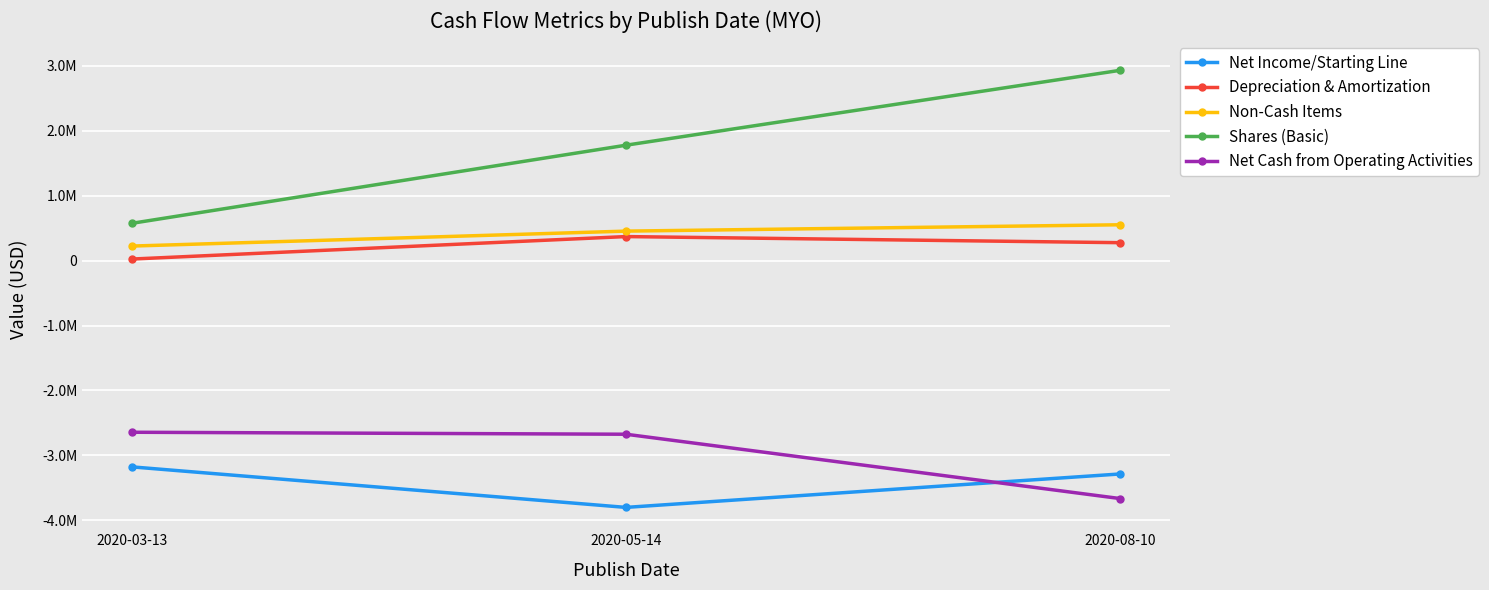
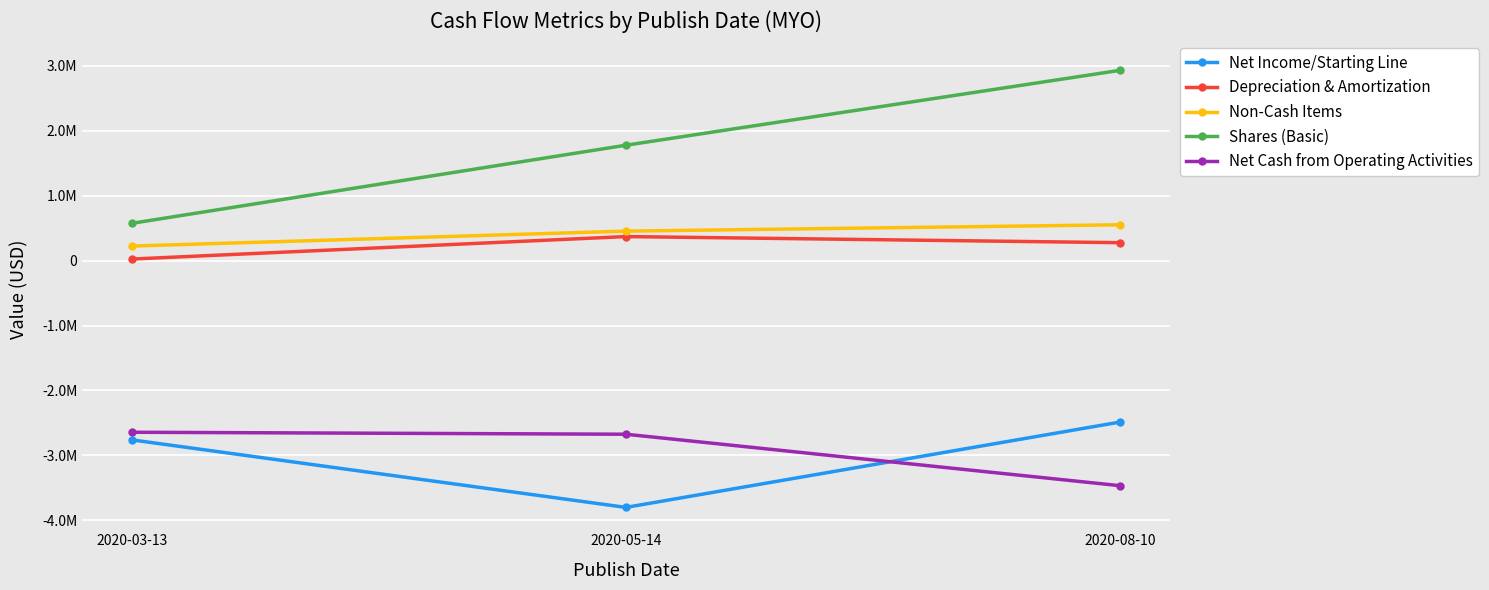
Net Income/Starting Line, 2020-03-13: -3200000 -> -2800000
Net Income/Starting Line, 2020-08-10: -3300000 -> -2500000
Net Cash from Operating Activities, 2020-08-10: -3700000 -> -3500000
